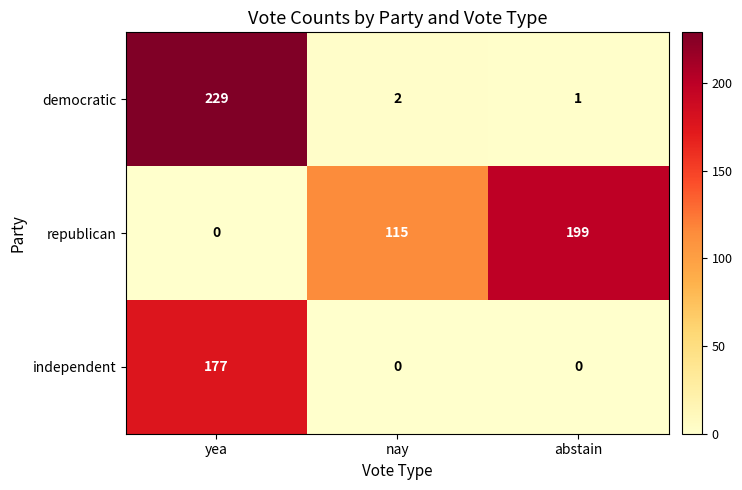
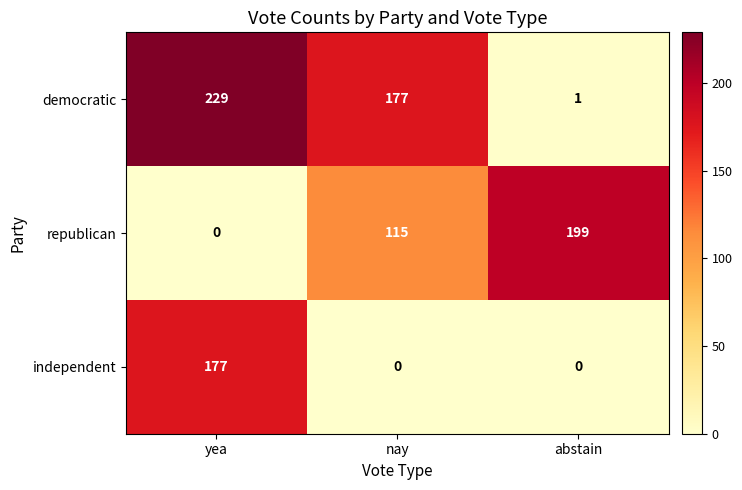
democratic, nay: 2 -> 177
